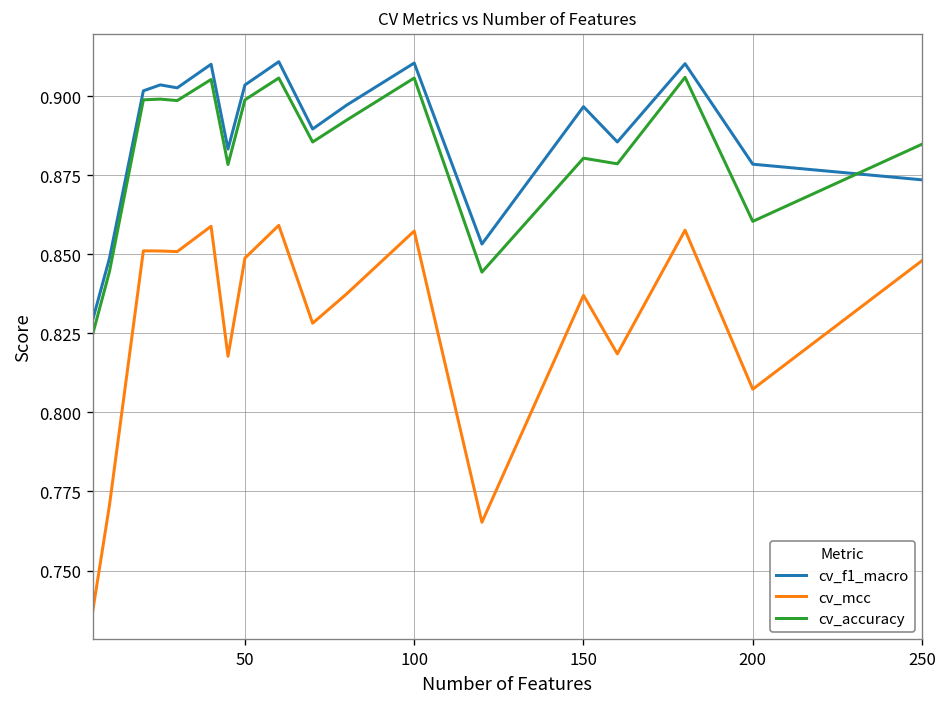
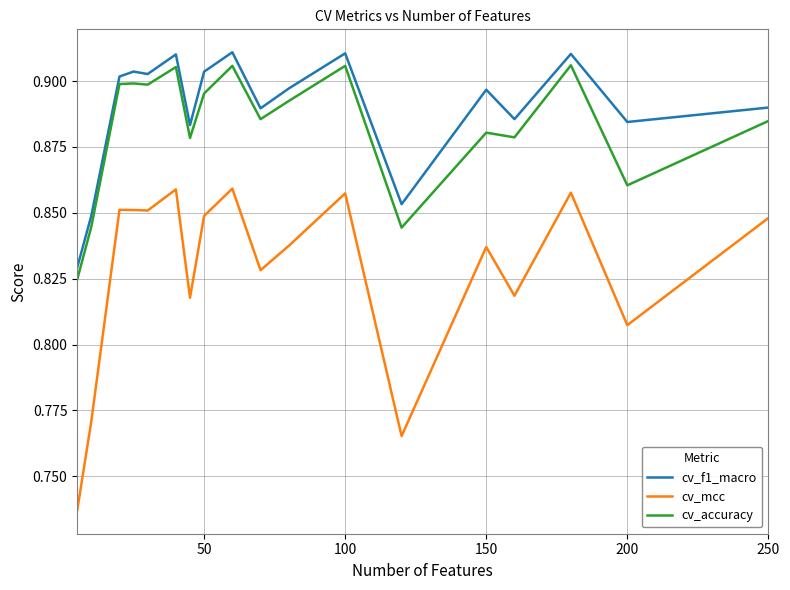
cv_accuracy, 50: 0.899 -> 0.895
cv_f1_macro, 200: 0.878 -> 0.884
cv_f1_macro, 250: 0.874 -> 0.890
